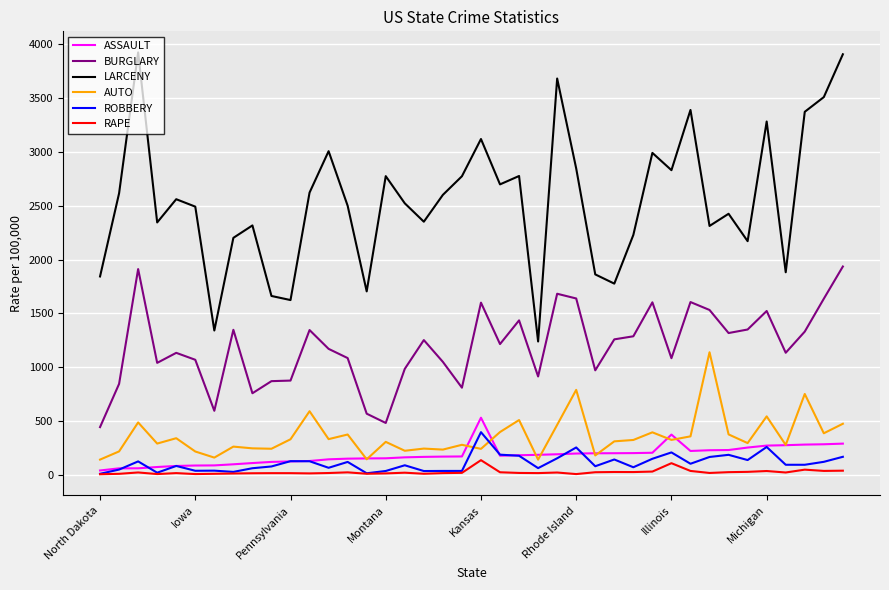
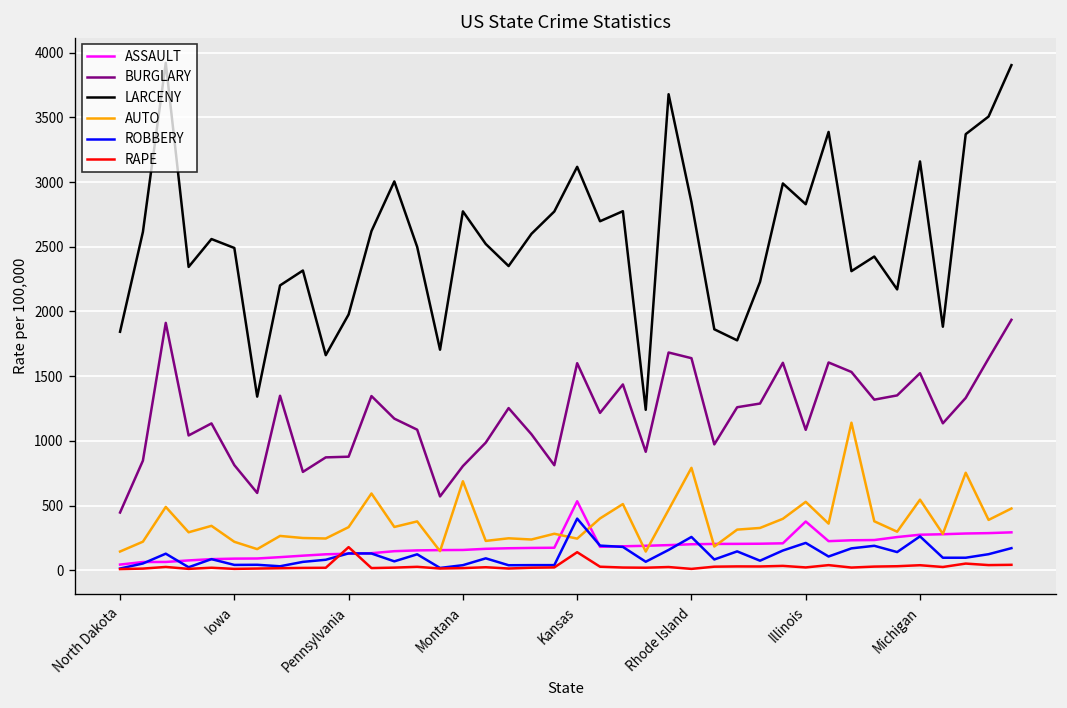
BURGLARY, Iowa: 1070 -> 810
LARCENY, Pennsylvania: 1620 -> 1980
RAPE, Pennsylvania: 20 -> 180
BURGLARY, Montana: 480 -> 800
AUTO, Montana: 310 -> 690
AUTO, Illinois: 330 -> 530
RAPE, Illinois: 110 -> 20
LARCENY, Michigan: 3280 -> 3160
